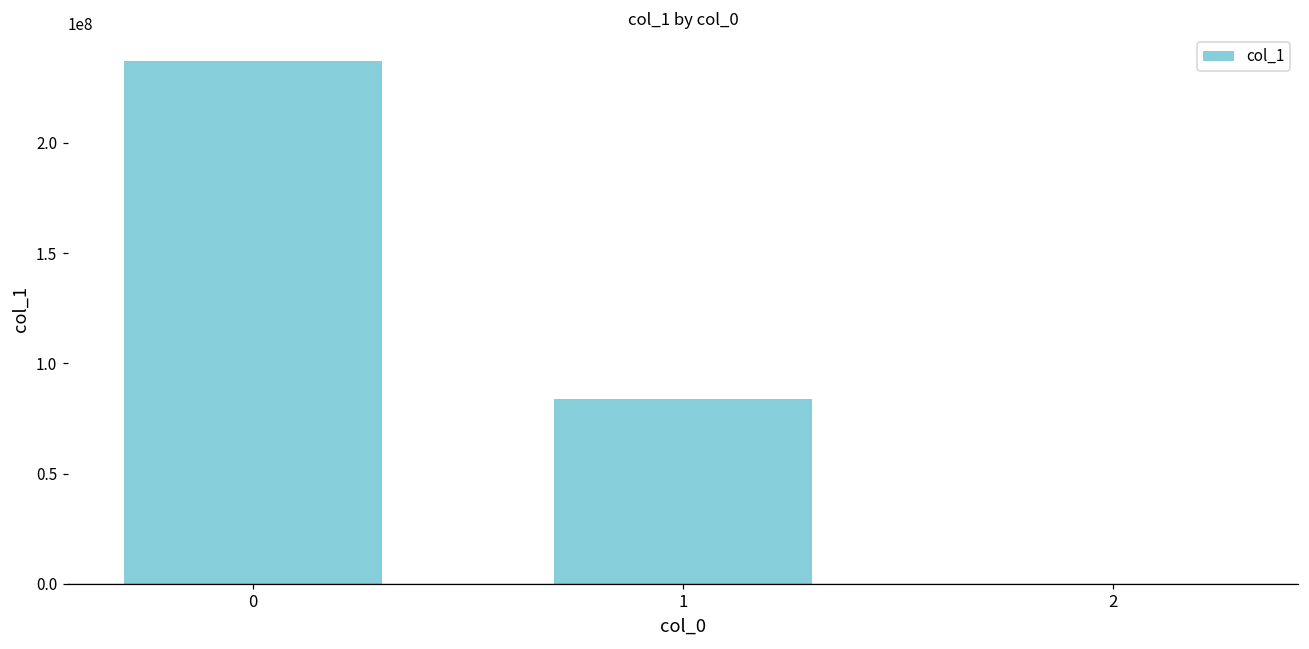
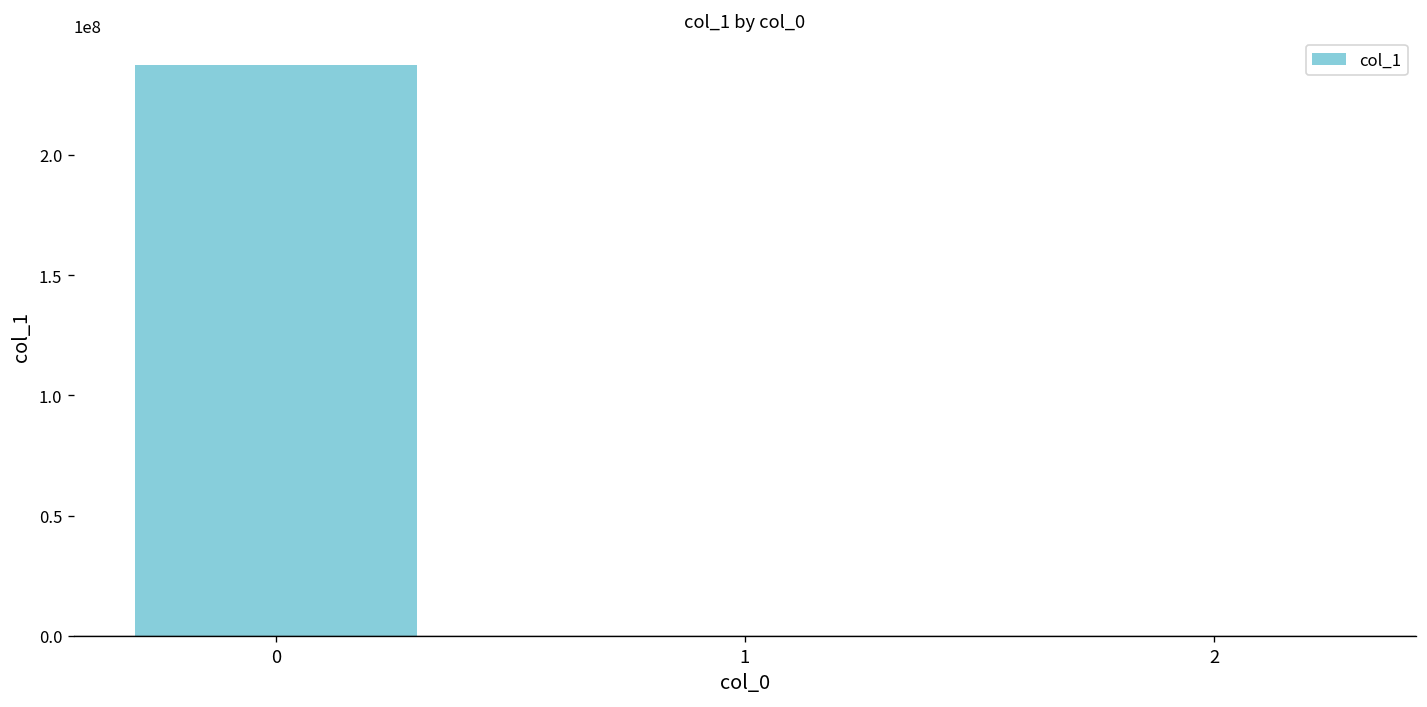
1: 84000000 -> 0
